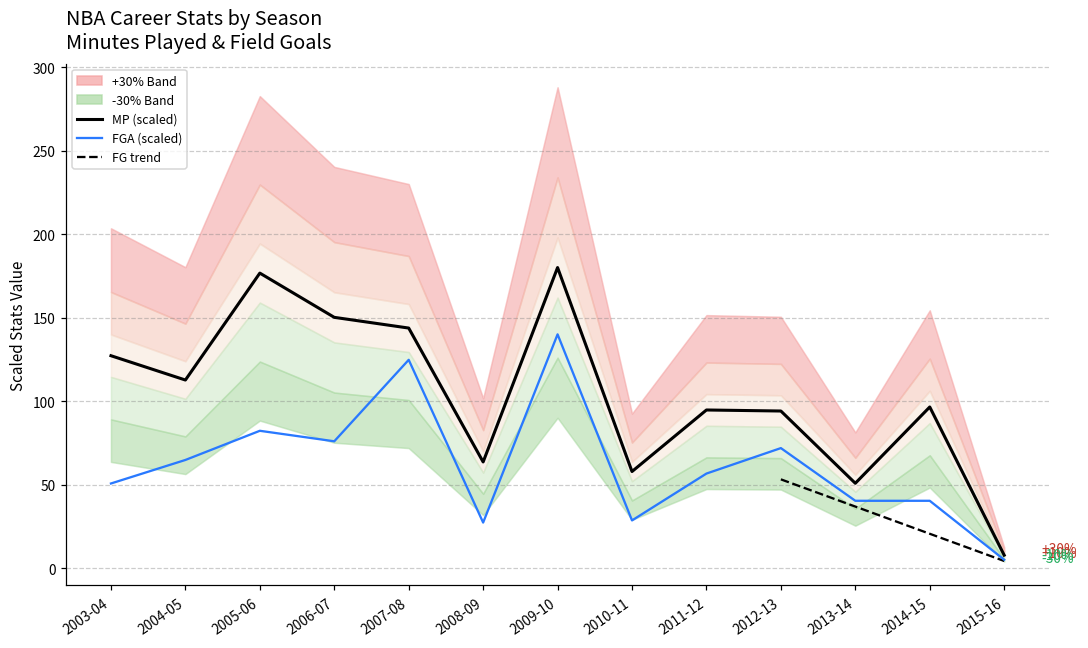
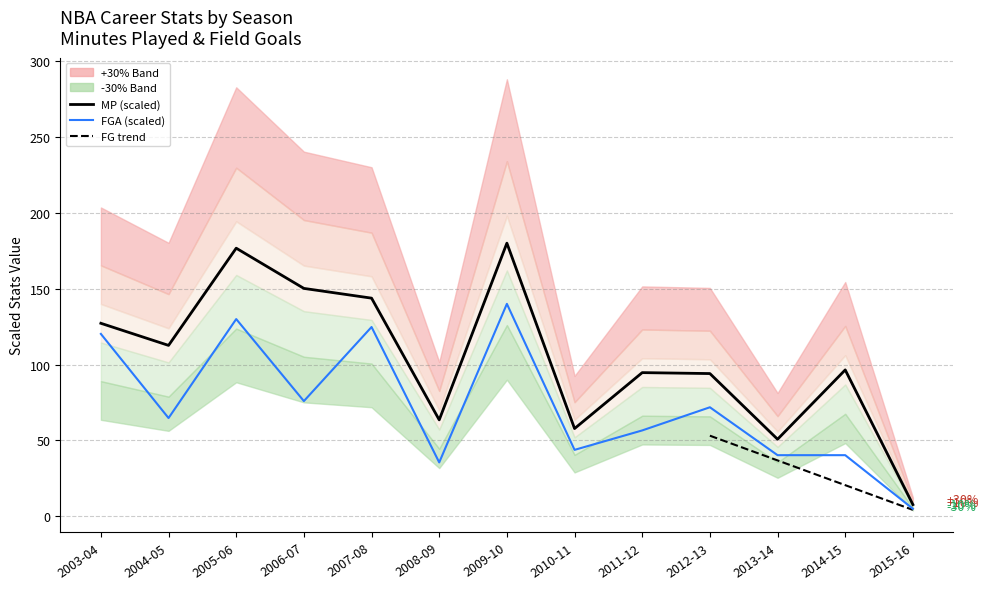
FGA (scaled), 2003-04: 51 -> 120
FGA (scaled), 2005-06: 82 -> 130
FGA (scaled), 2008-09: 27 -> 36
FGA (scaled), 2010-11: 29 -> 44
